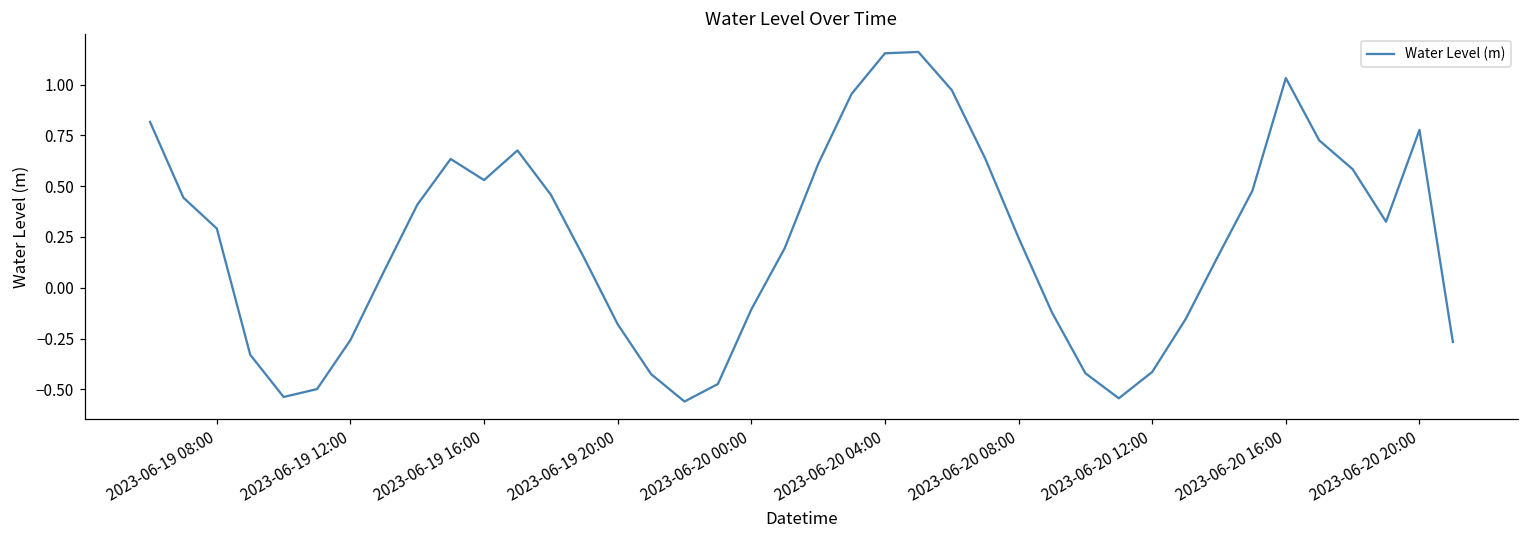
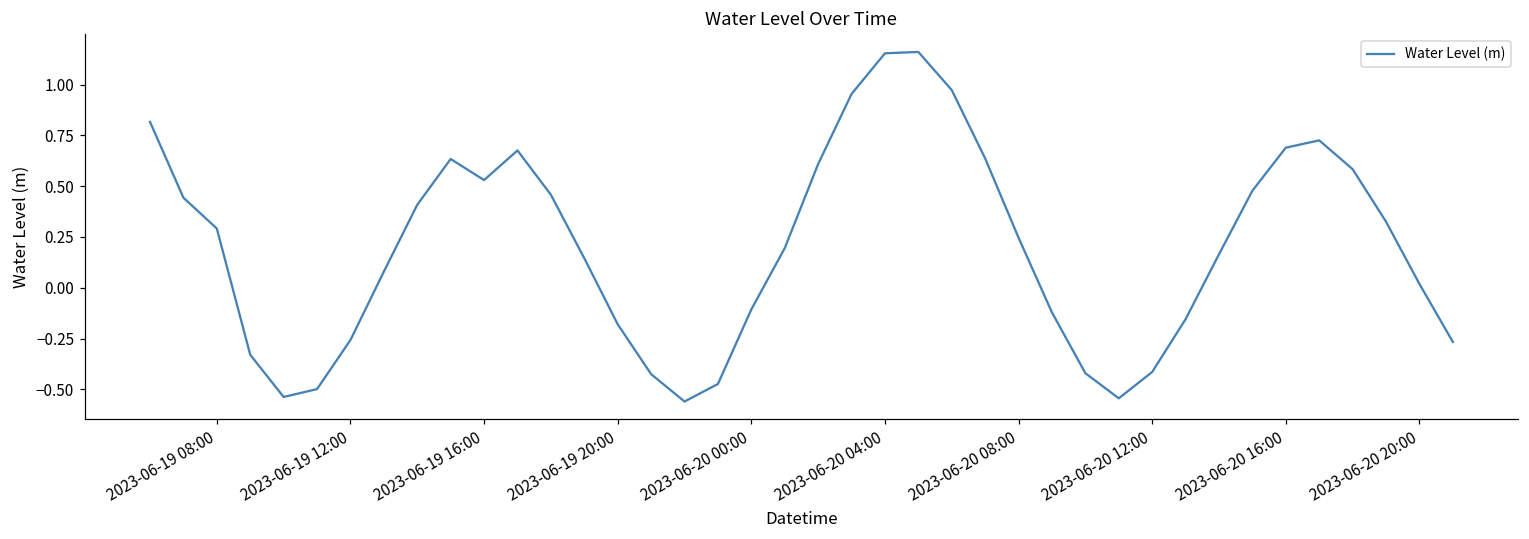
2023-06-20 16:00: 1.03 -> 0.69
2023-06-20 20:00: 0.78 -> 0.02
